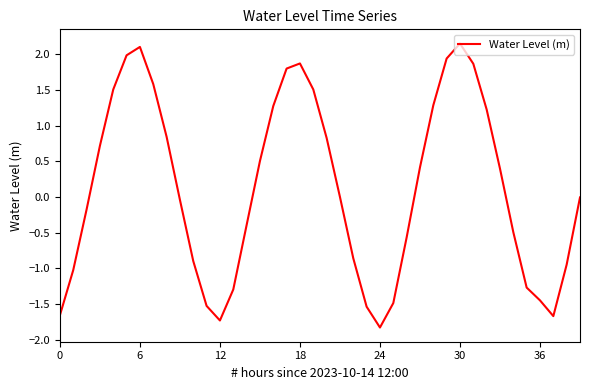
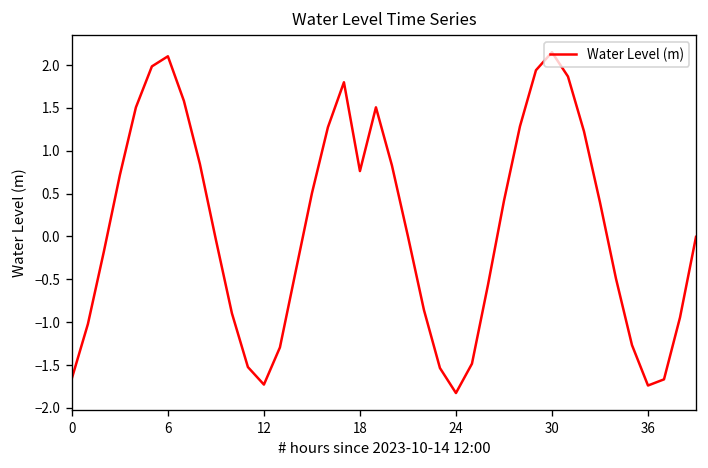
18: 1.9 -> 0.8
36: -1.4 -> -1.7
